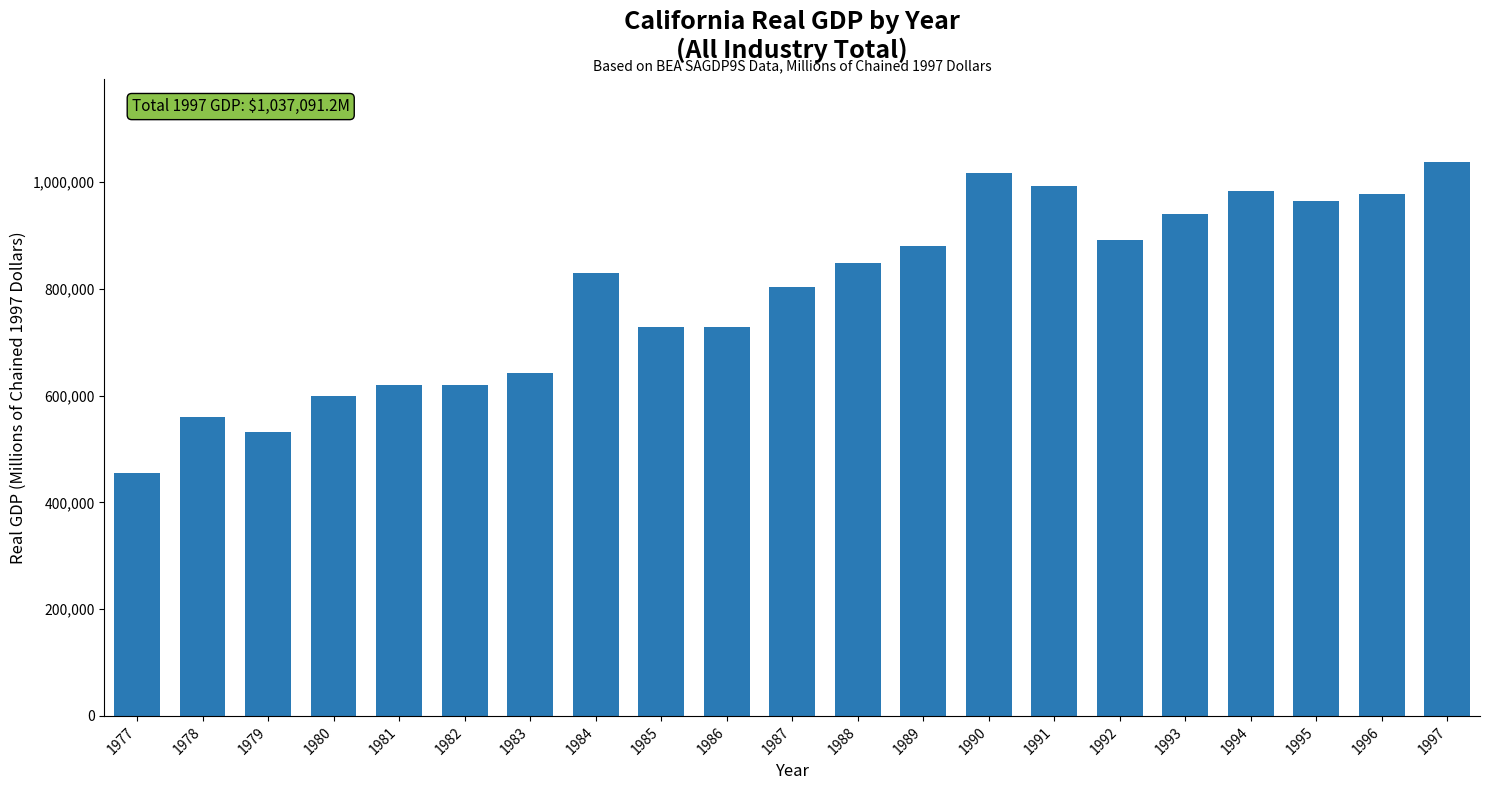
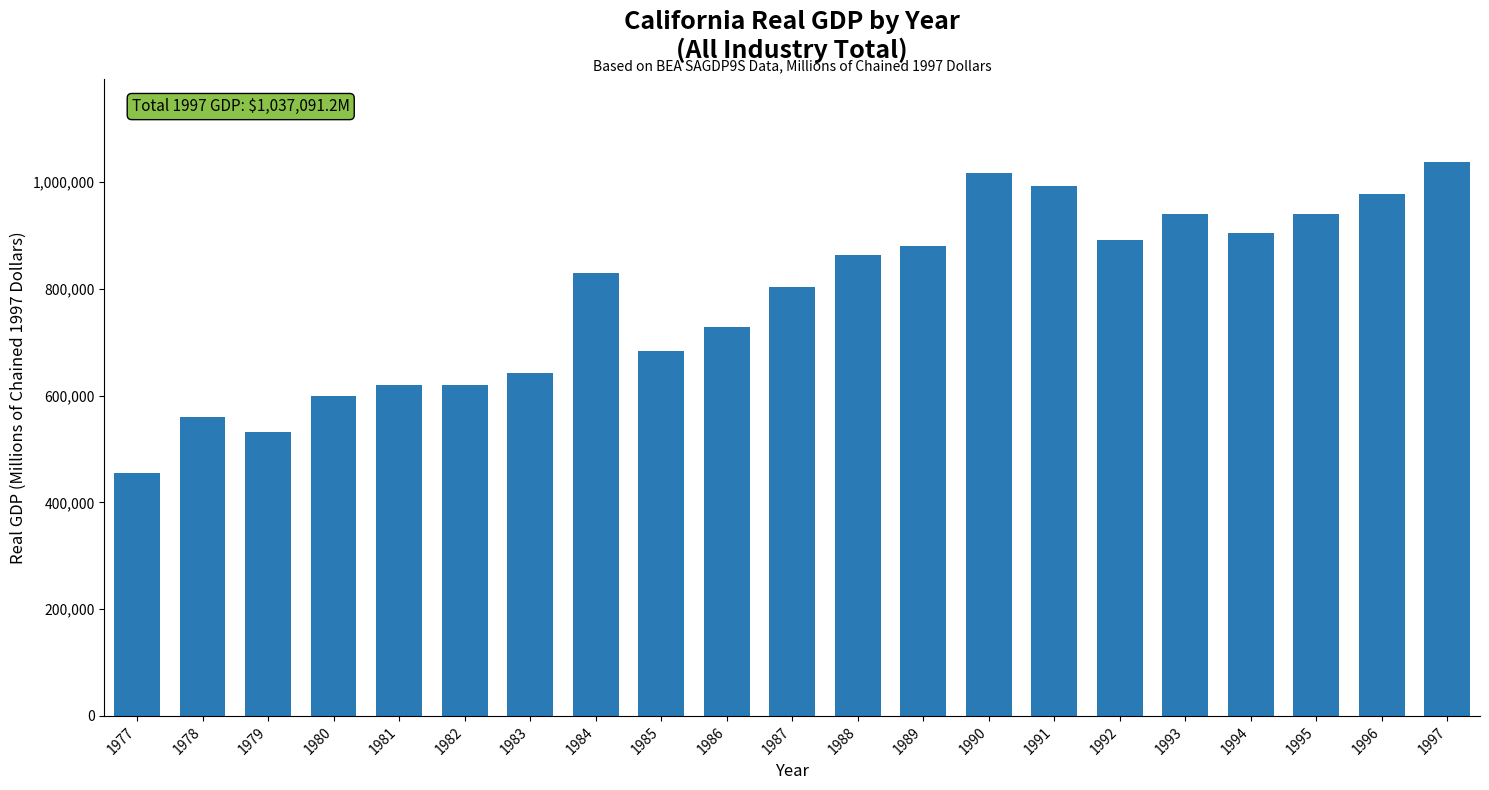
1985: 730,000 -> 680,000
1988: 850,000 -> 860,000
1994: 980,000 -> 900,000
1995: 960,000 -> 940,000
